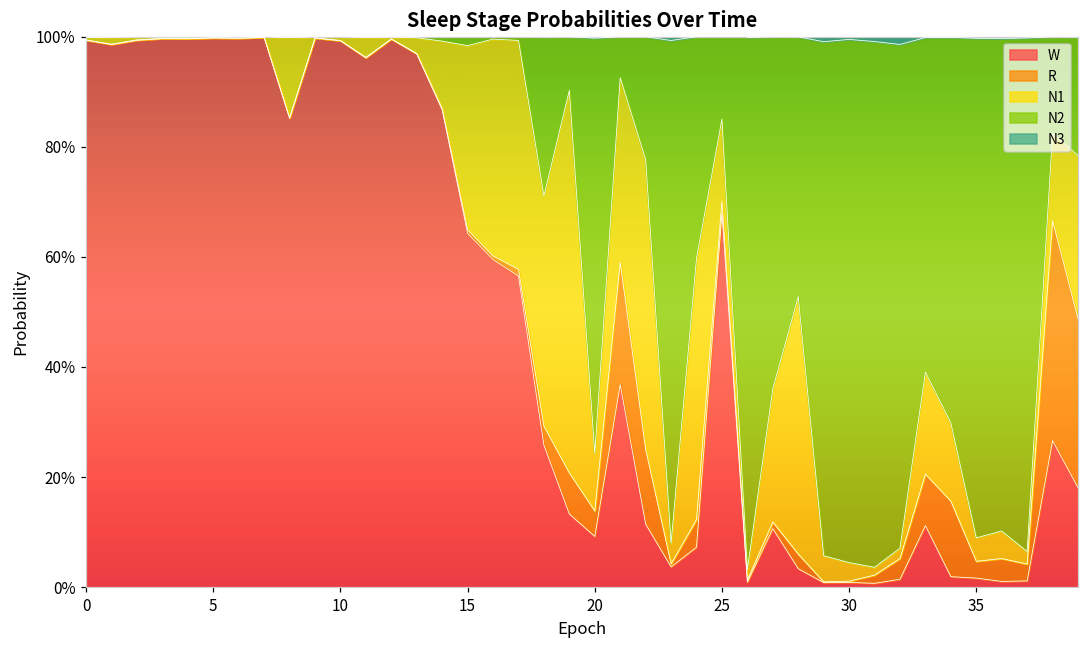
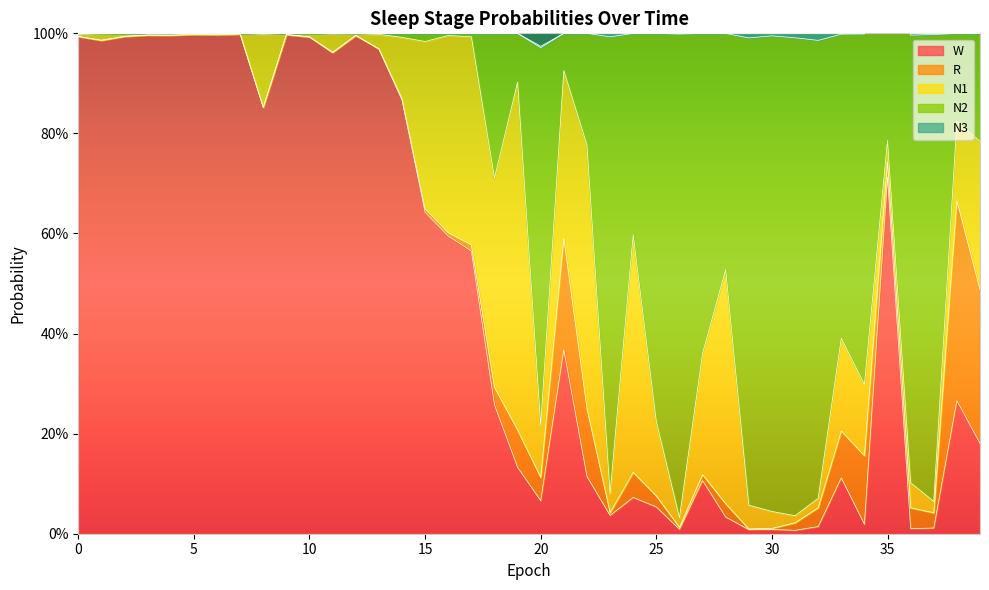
W, 20: 9% -> 7%
W, 25: 68% -> 5%
W, 35: 2% -> 71%
